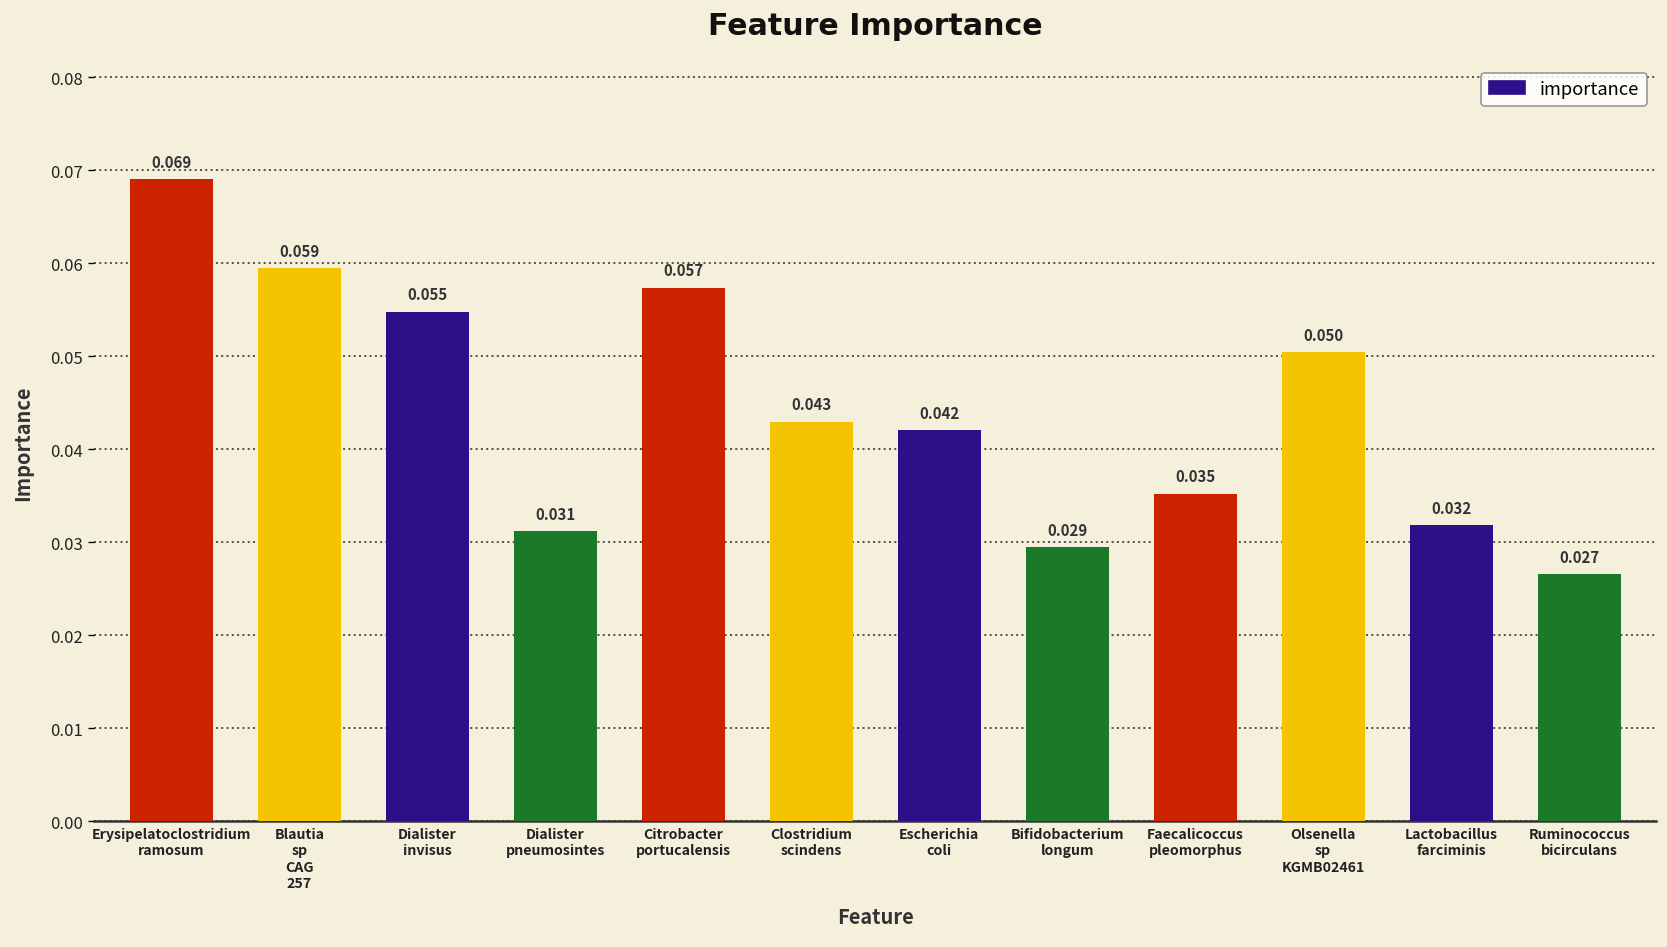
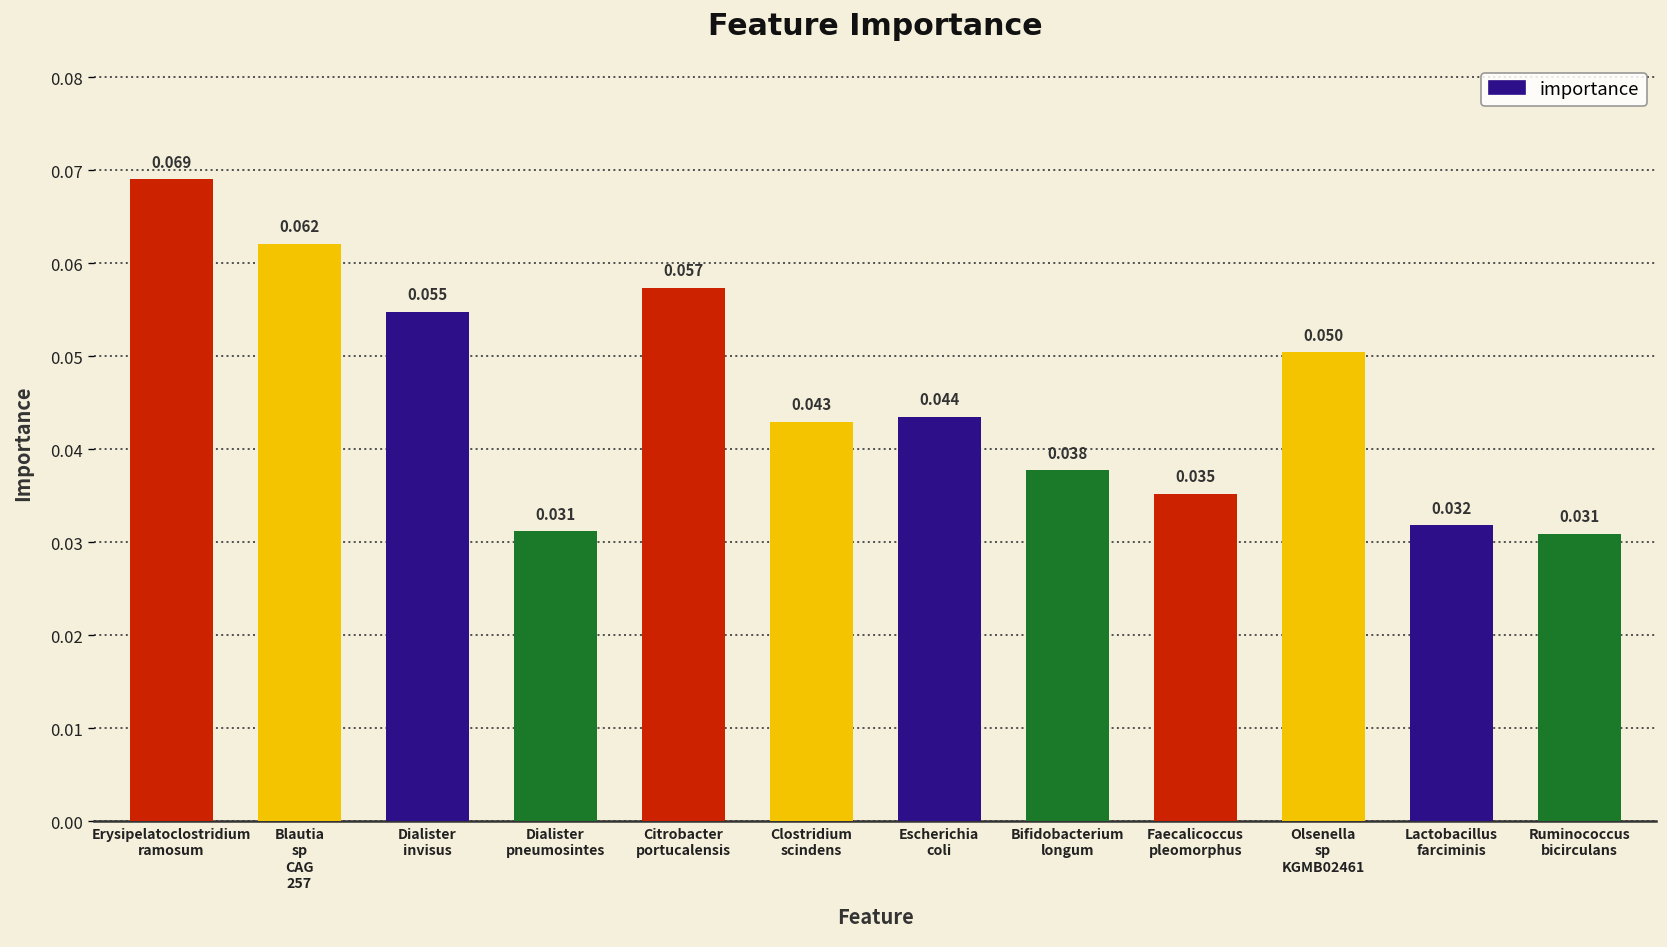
Blautia sp CAG 257: 0.059 -> 0.062
Escherichia coli: 0.042 -> 0.044
Bifidobacterium longum: 0.029 -> 0.038
Ruminococcus bicirculans: 0.027 -> 0.031
